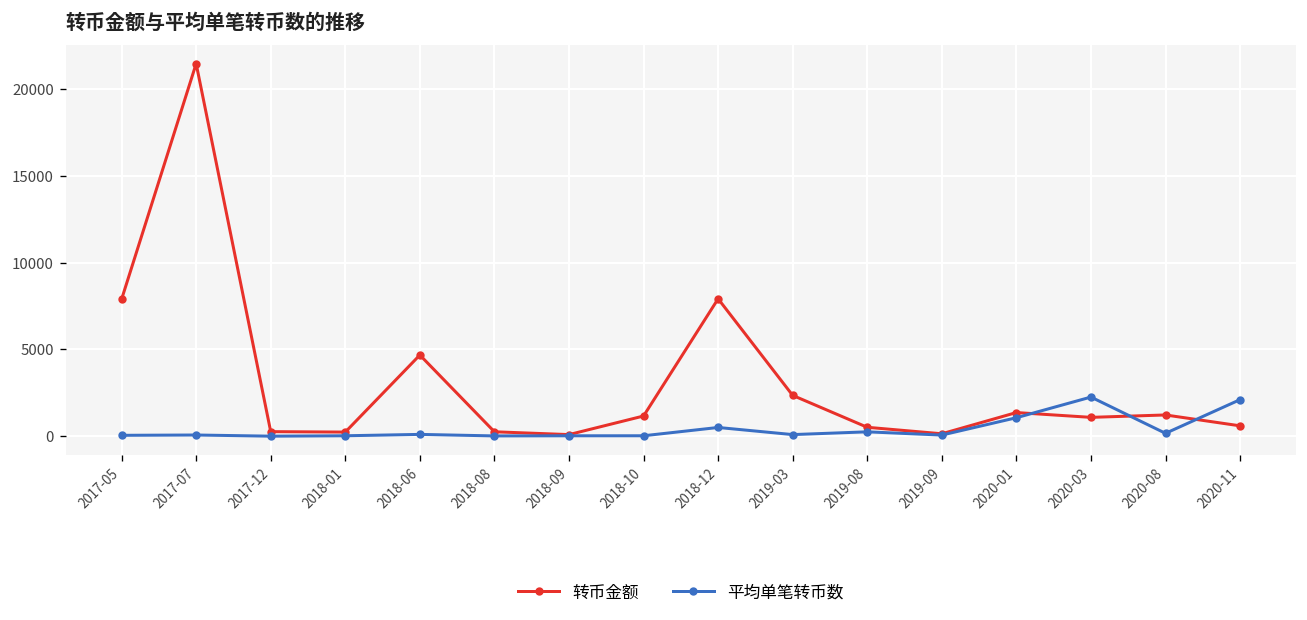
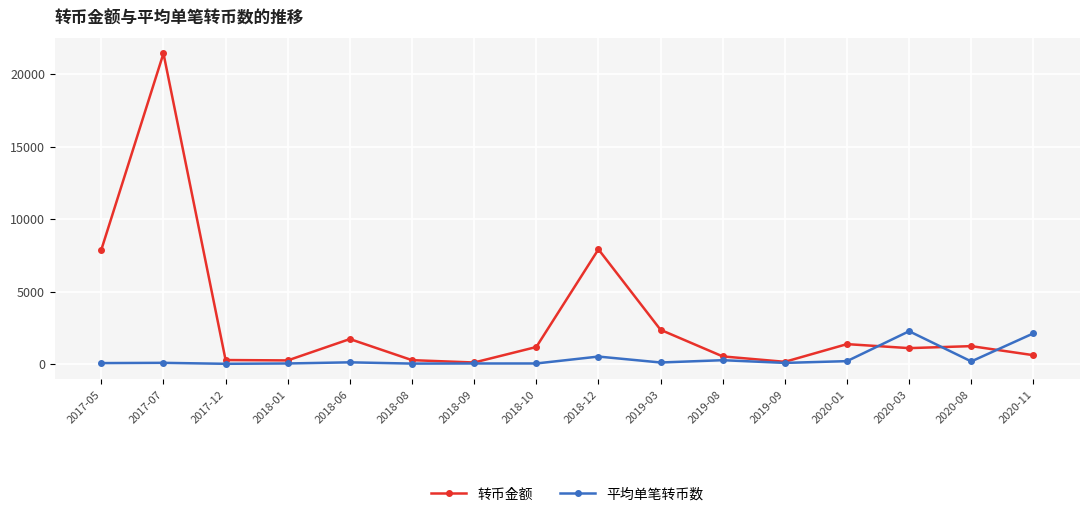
转币金额, 2018-06: 4700 -> 1700
平均单笔转币数, 2020-01: 1100 -> 200
